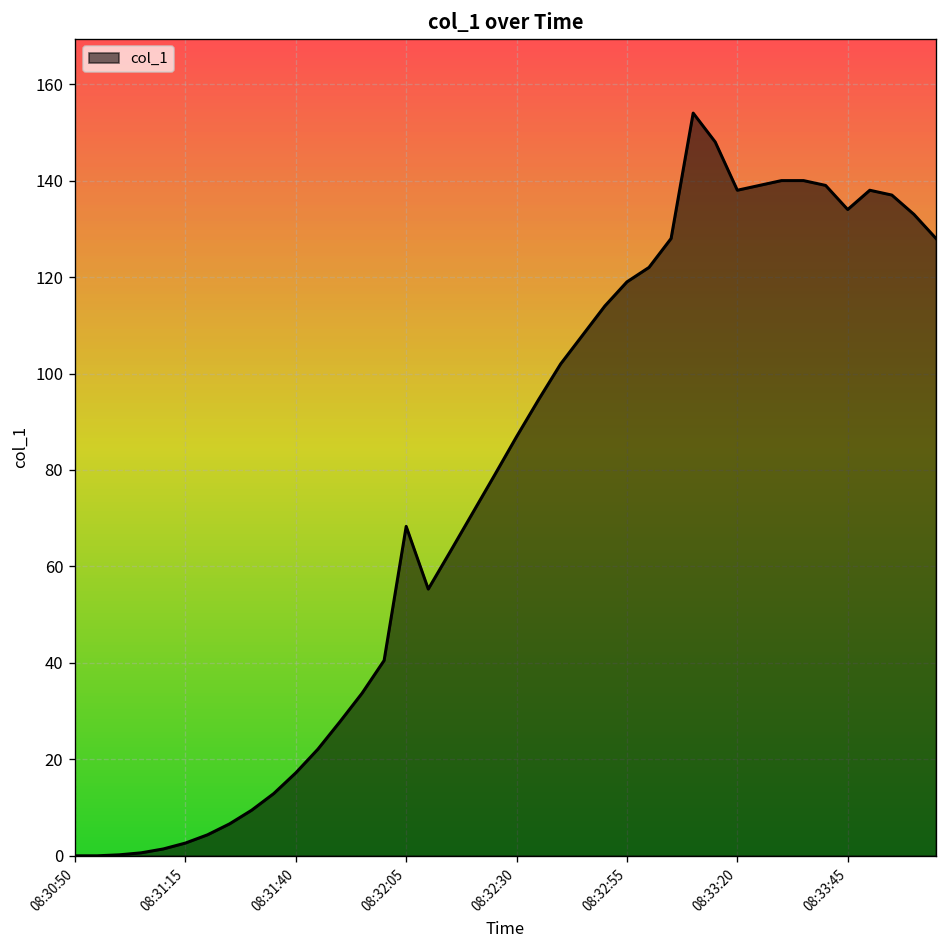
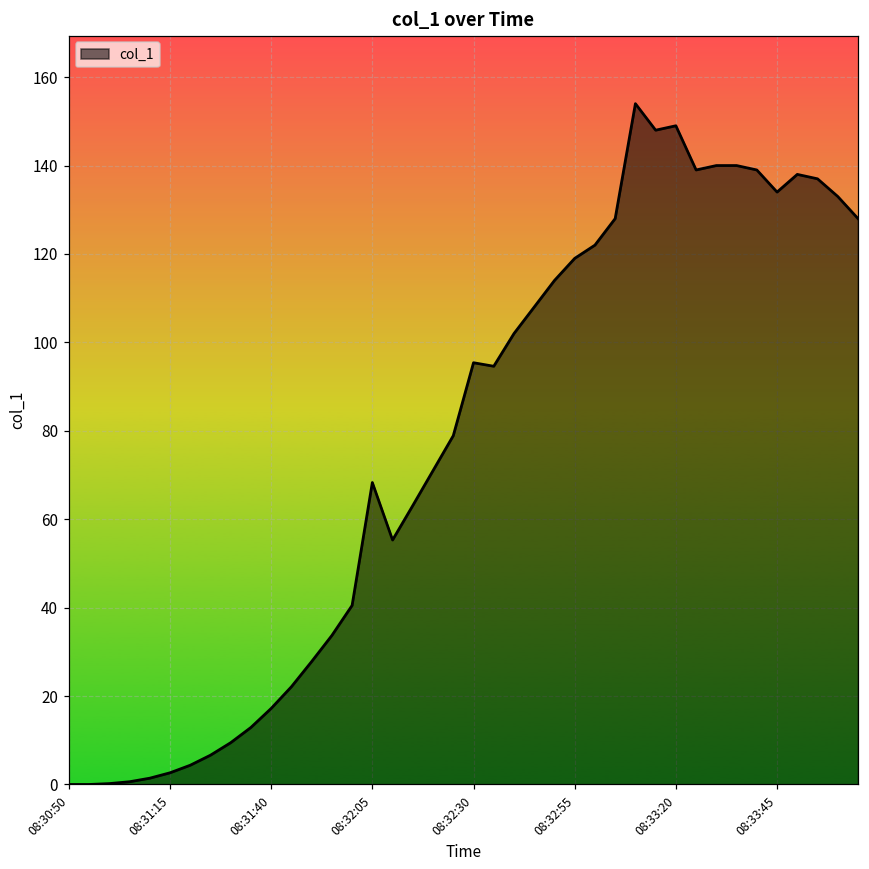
08:32:30: 87 -> 95
08:33:20: 138 -> 149
